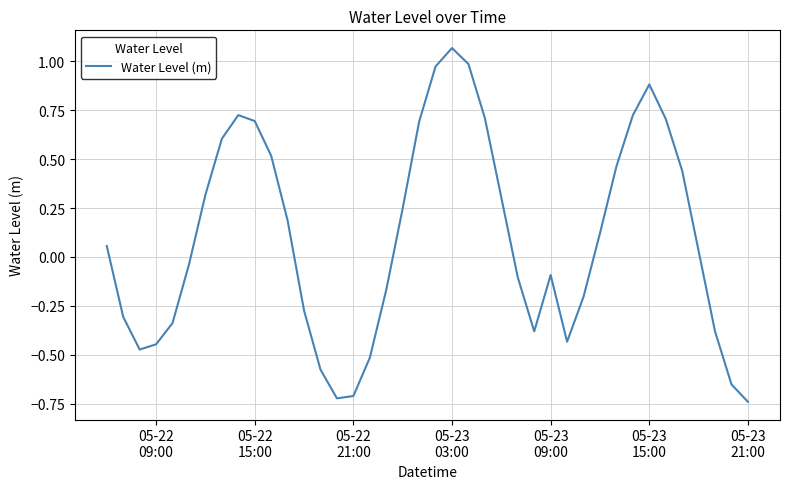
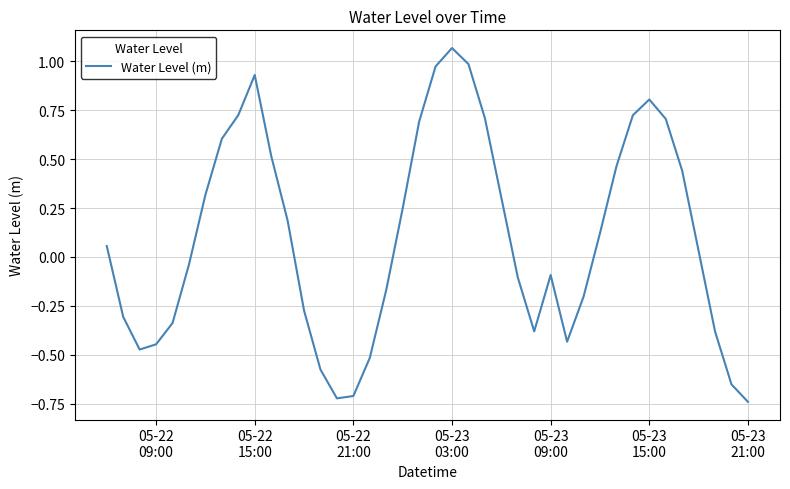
05-22 15:00: 0.69 -> 0.93
05-23 15:00: 0.88 -> 0.80
